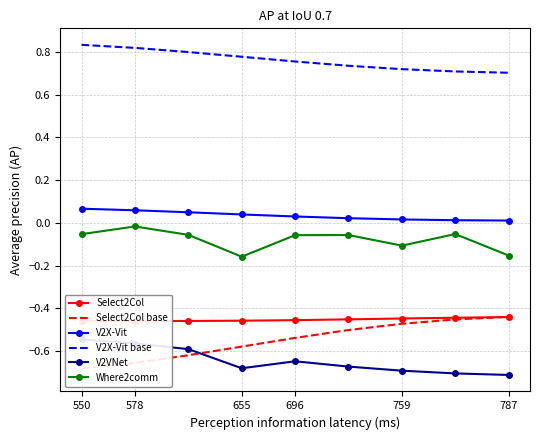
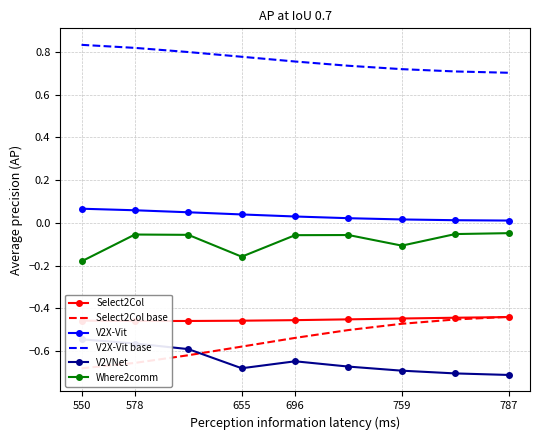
Where2comm, 550: -0.05 -> -0.18
Where2comm, 578: -0.02 -> -0.05
Where2comm, 787: -0.15 -> -0.05
